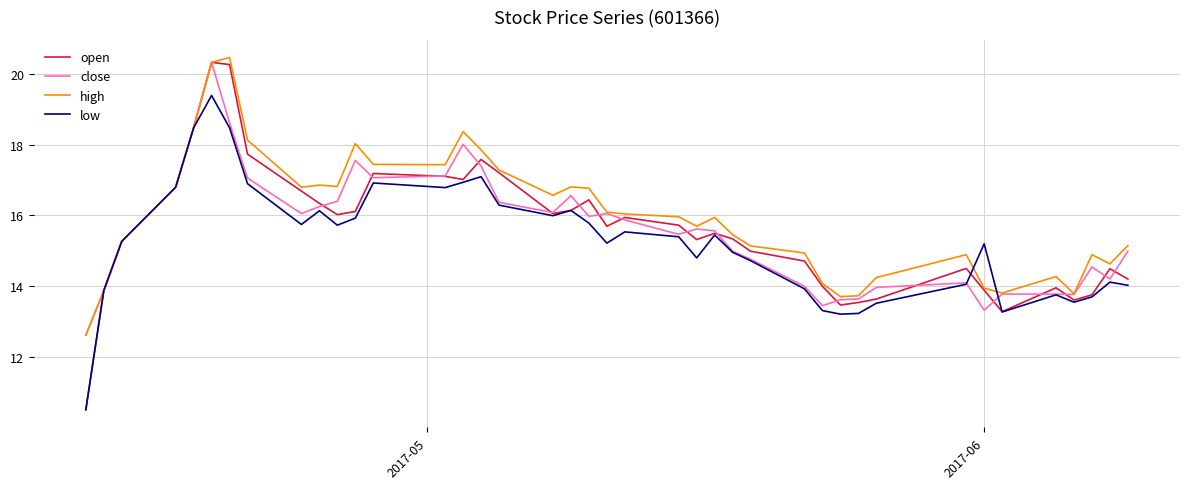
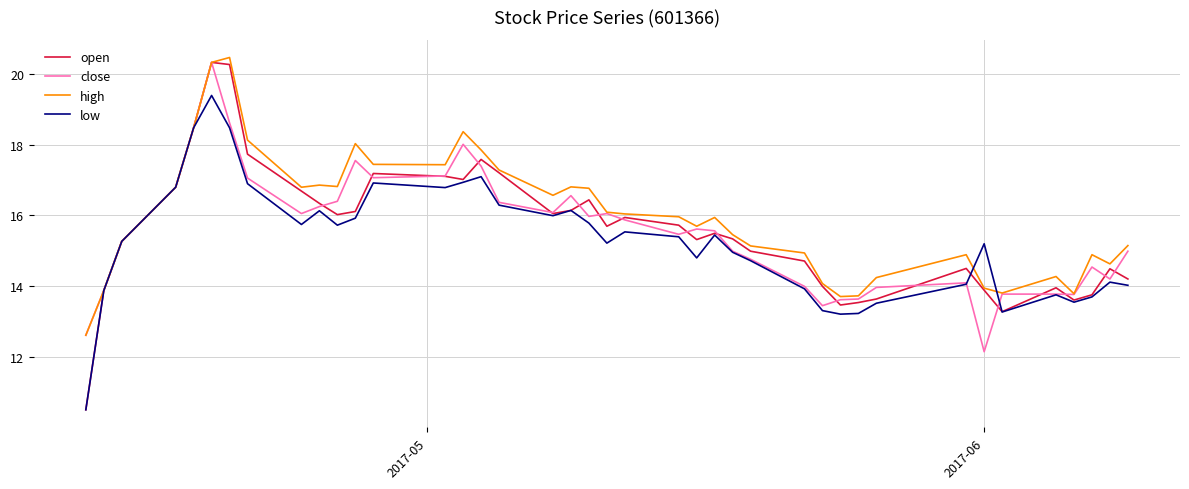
close, 2017-06: 13.3 -> 12.1
